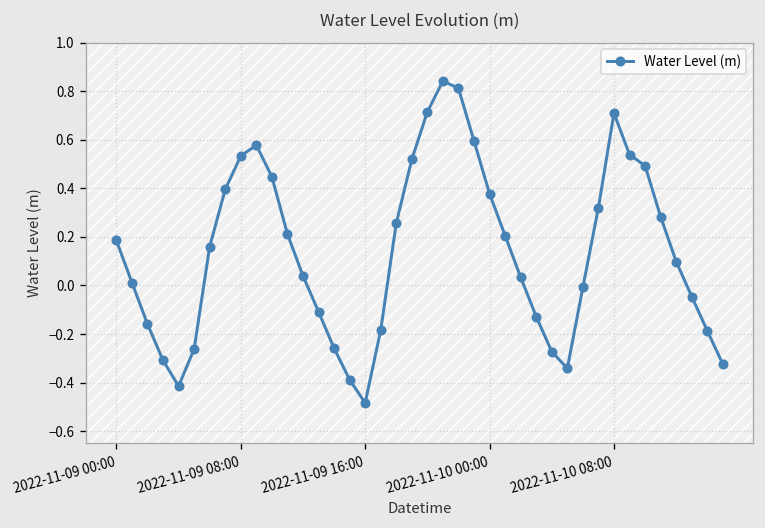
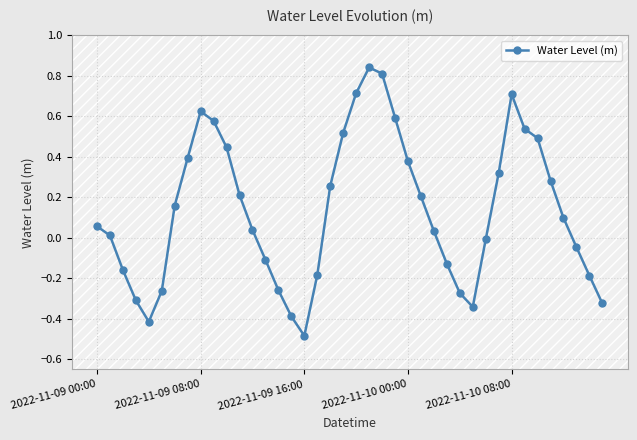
2022-11-09 00:00: 0.19 -> 0.06
2022-11-09 08:00: 0.53 -> 0.63
